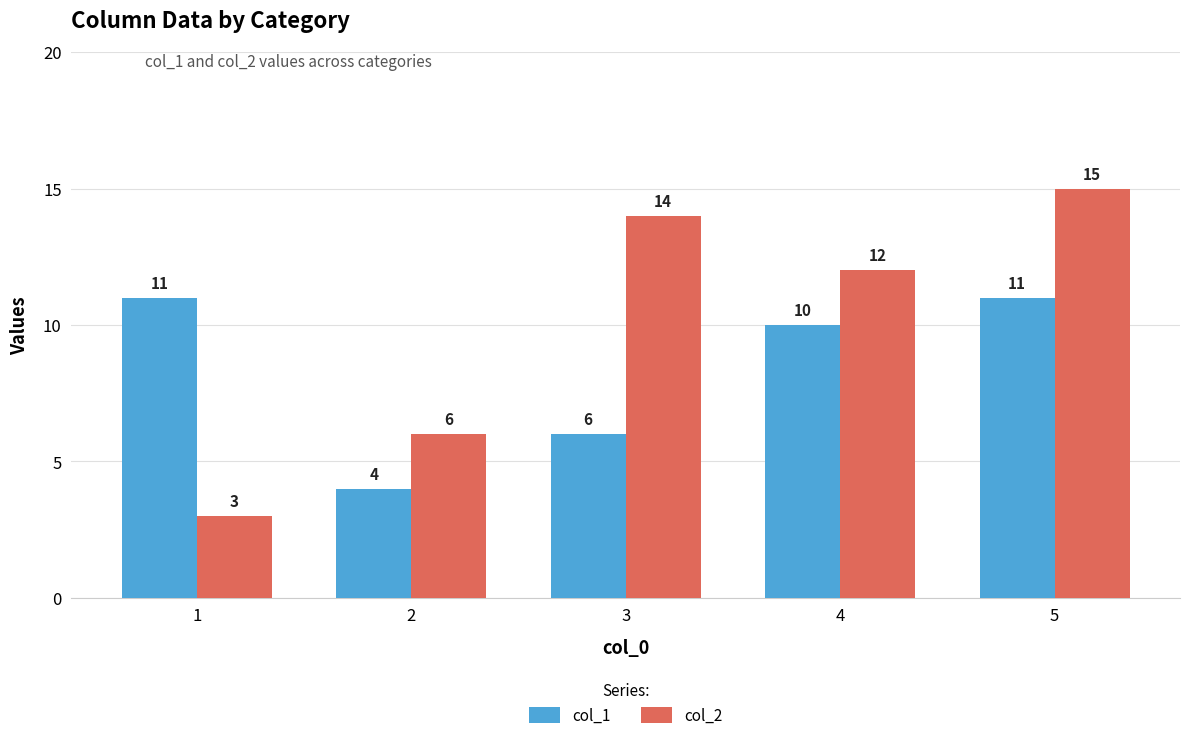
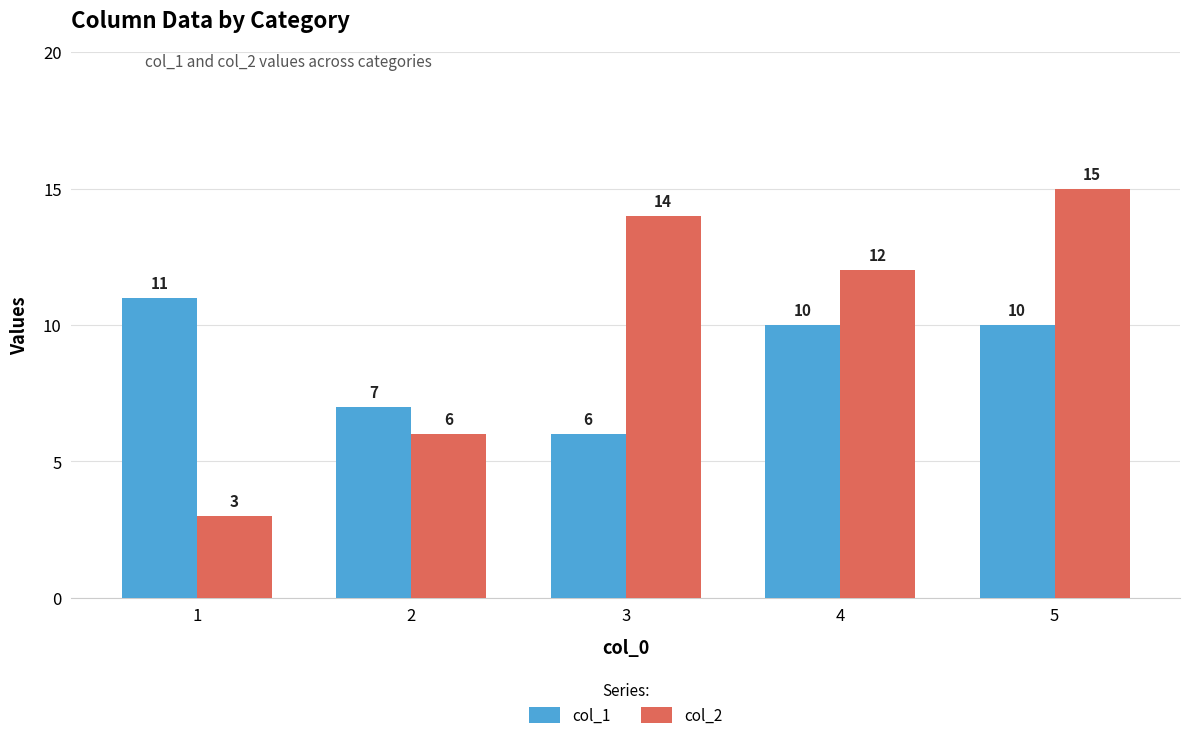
col_1, 2: 4 -> 7
col_1, 5: 11 -> 10
